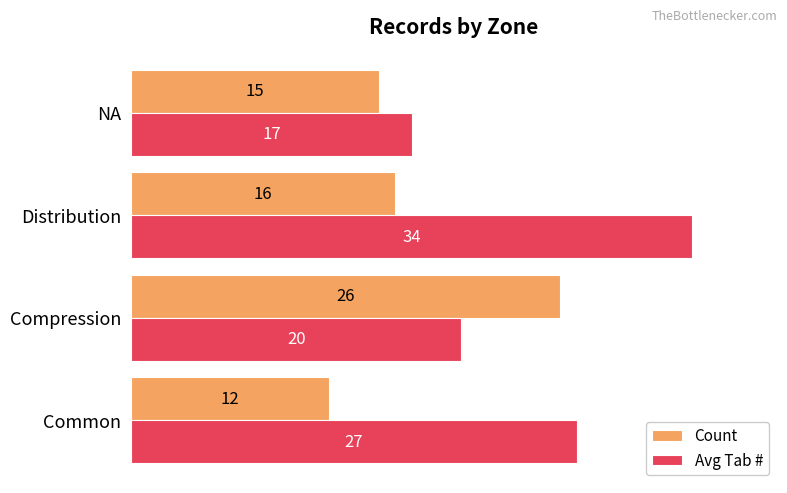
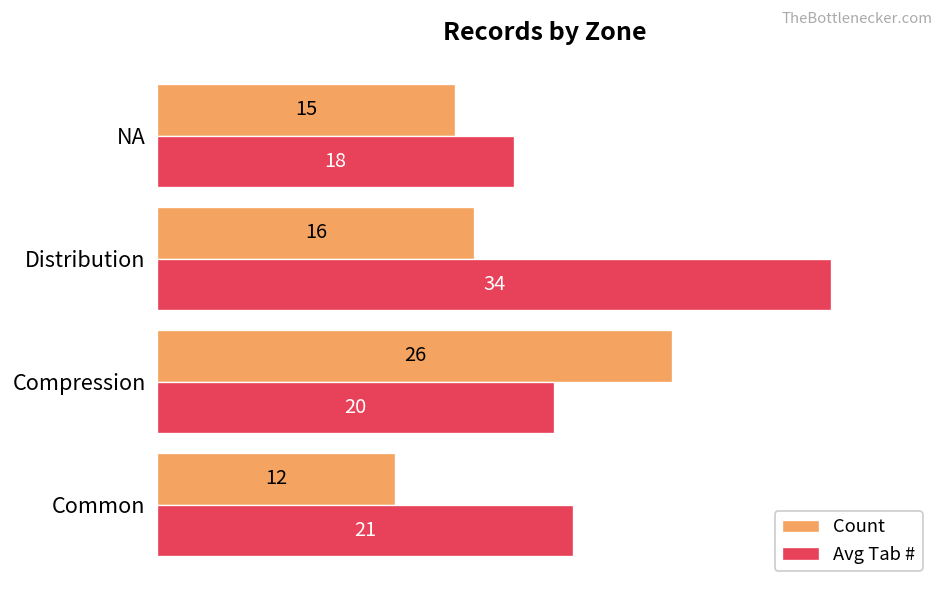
Avg Tab #, NA: 17 -> 18
Avg Tab #, Common: 27 -> 21
